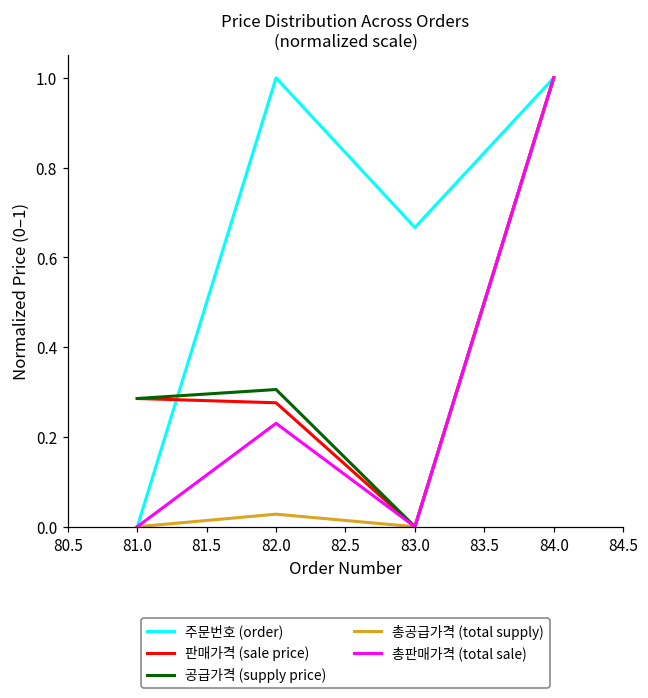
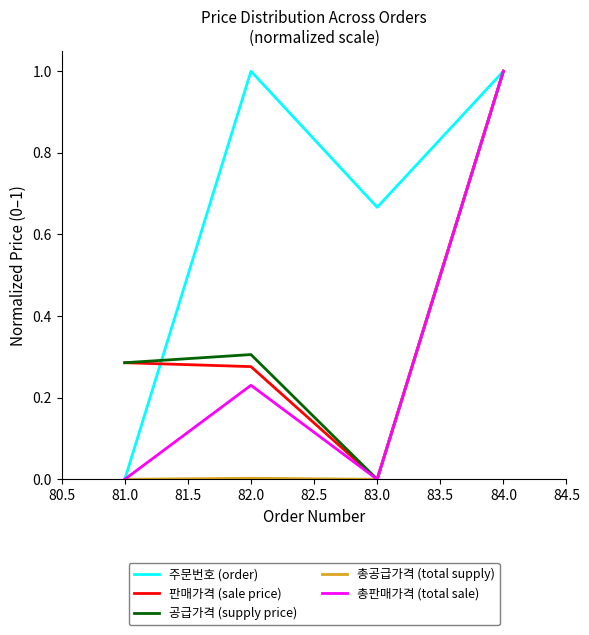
총공급가격 (total supply), 82.0: 0.03 -> 0.00
